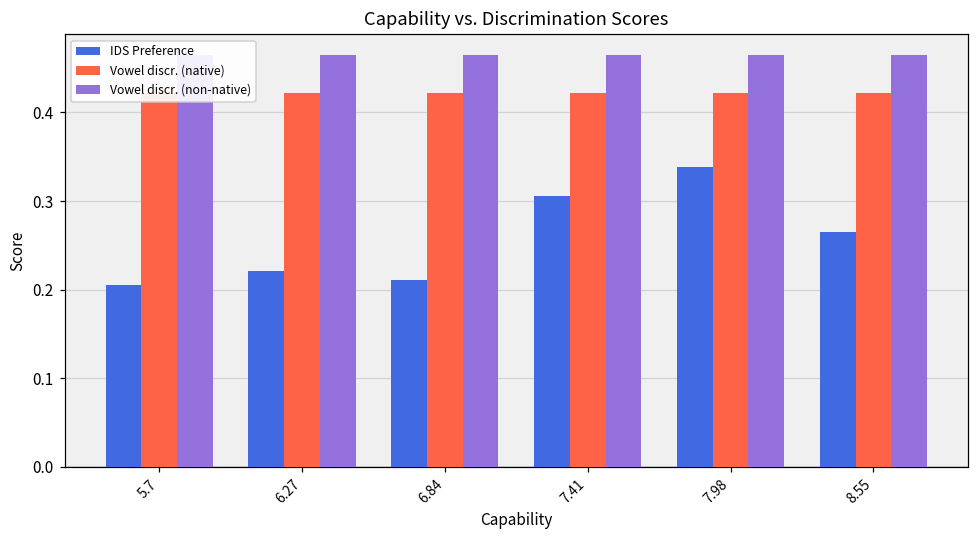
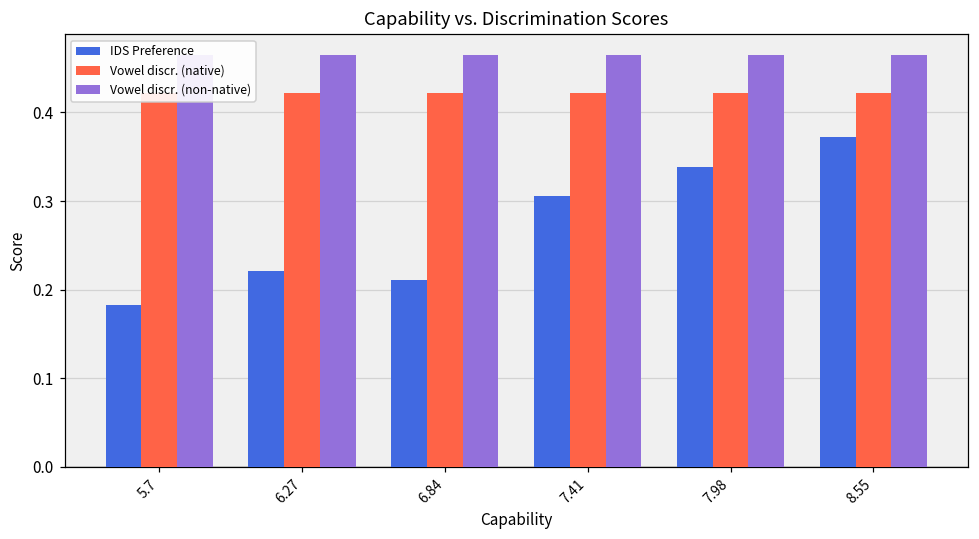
IDS Preference, 5.7: 0.20 -> 0.18
IDS Preference, 8.55: 0.27 -> 0.37
